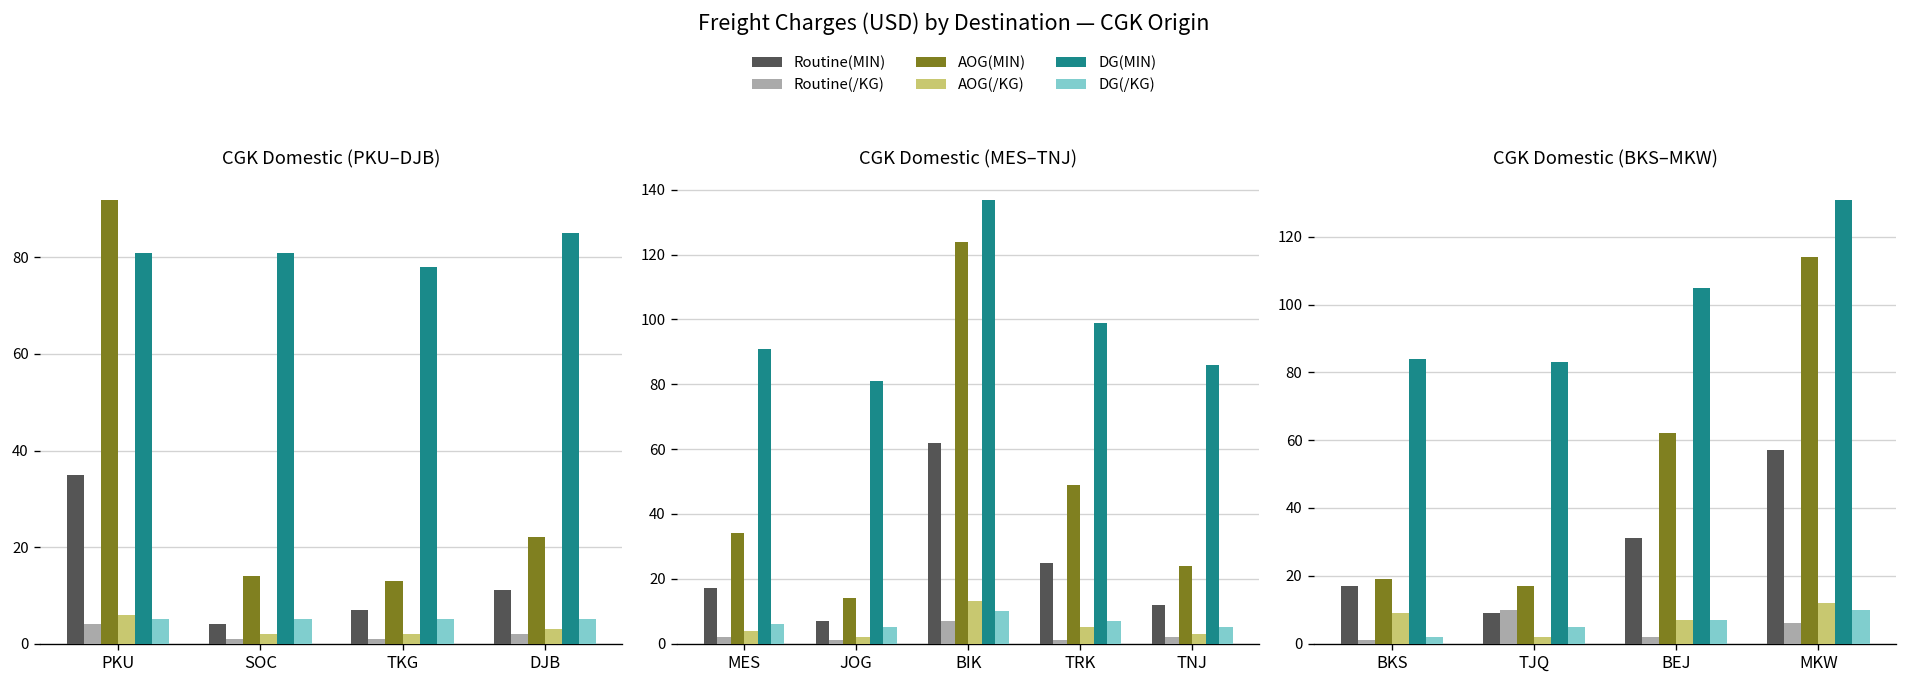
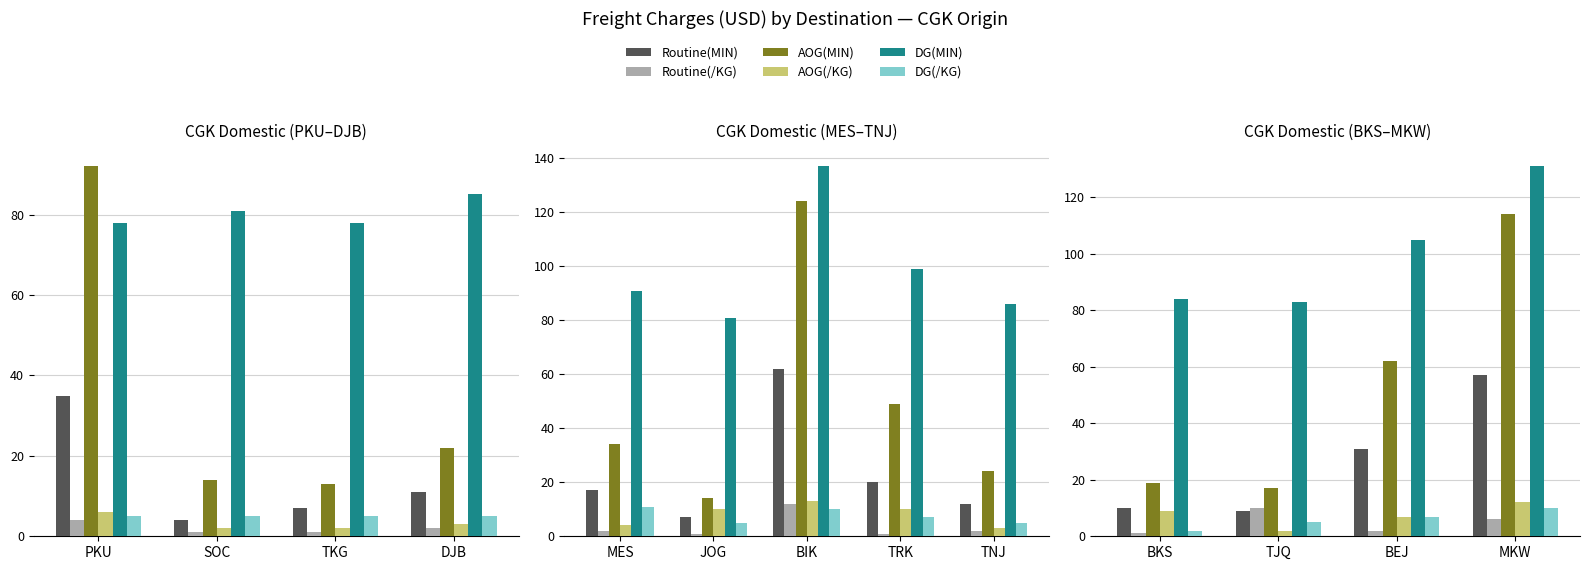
CGK Domestic (PKU–DJB), DG(MIN), PKU: 81 -> 78
CGK Domestic (MES–TNJ), DG(/KG), MES: 6 -> 11
CGK Domestic (MES–TNJ), AOG(/KG), JOG: 2 -> 10
CGK Domestic (MES–TNJ), Routine(/KG), BIK: 7 -> 12
CGK Domestic (MES–TNJ), Routine(MIN), TRK: 25 -> 20
CGK Domestic (MES–TNJ), AOG(/KG), TRK: 5 -> 10
CGK Domestic (BKS–MKW), Routine(MIN), BKS: 17 -> 10
